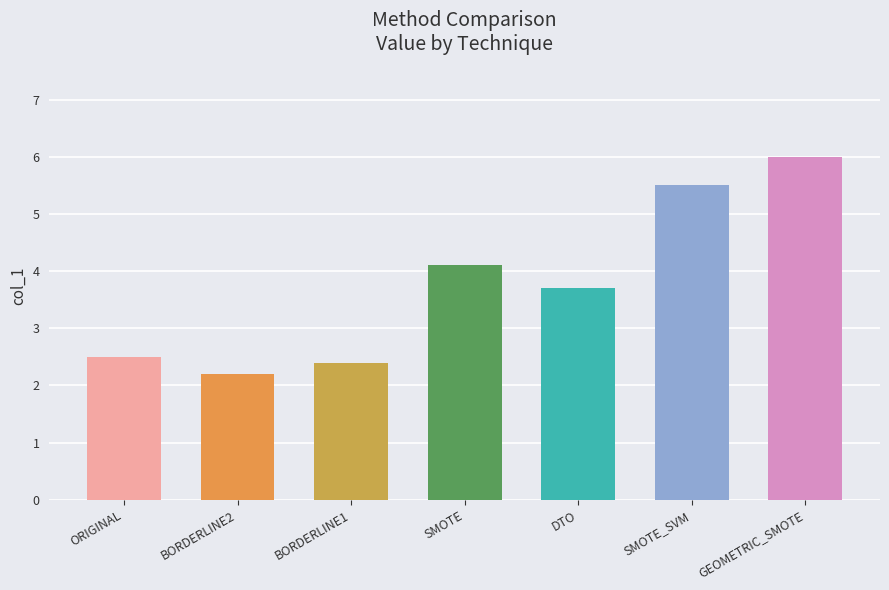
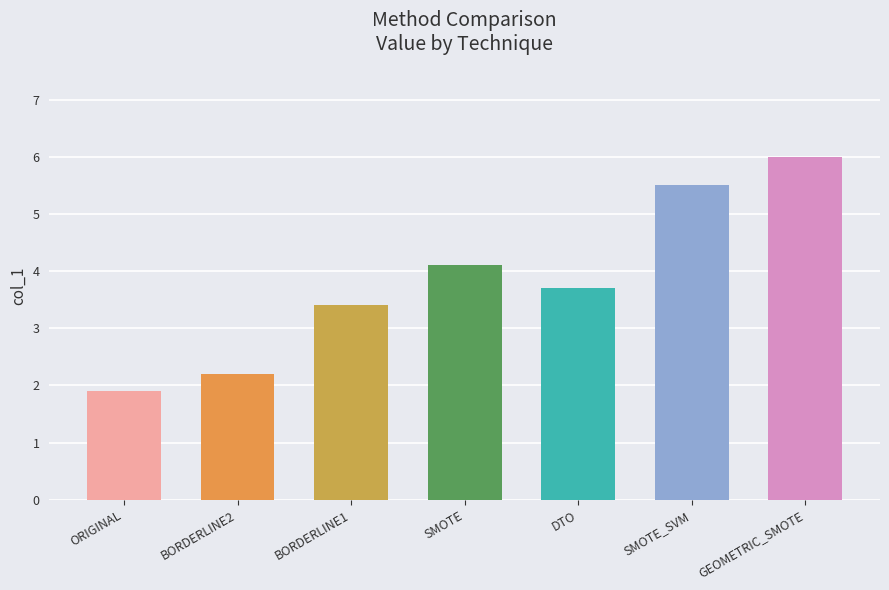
ORIGINAL: 2.5 -> 1.9
BORDERLINE1: 2.4 -> 3.4
